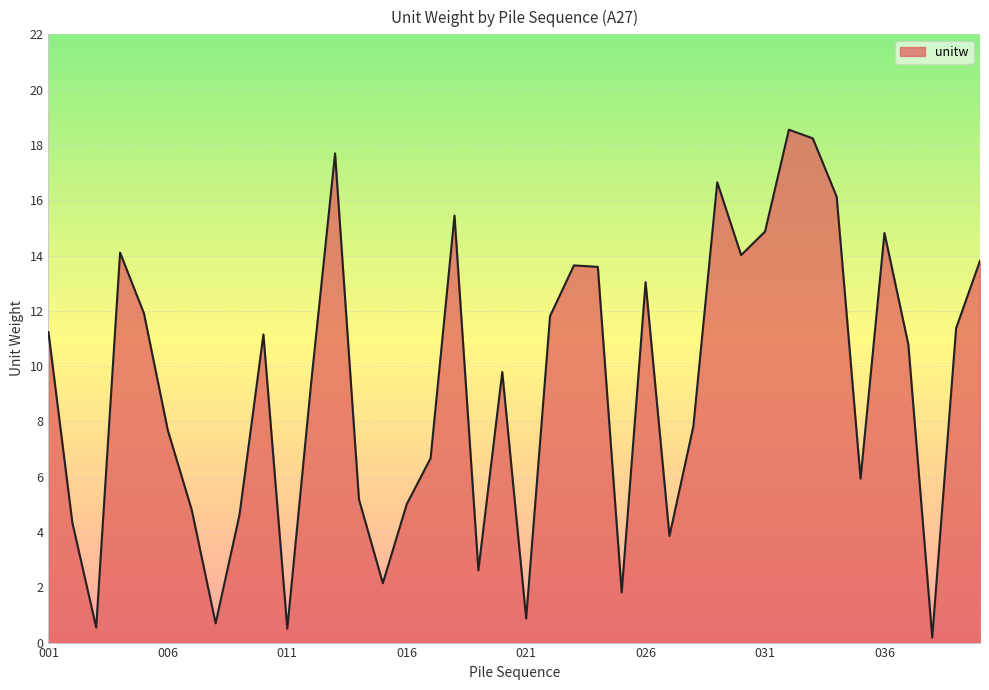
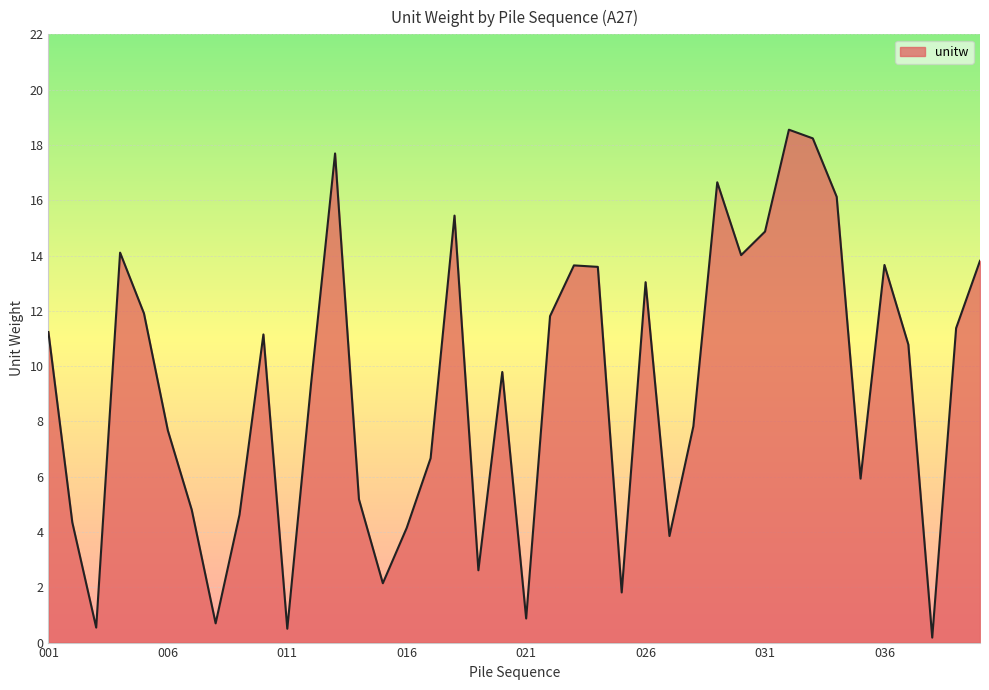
016: 5.0 -> 4.2
036: 14.8 -> 13.7
